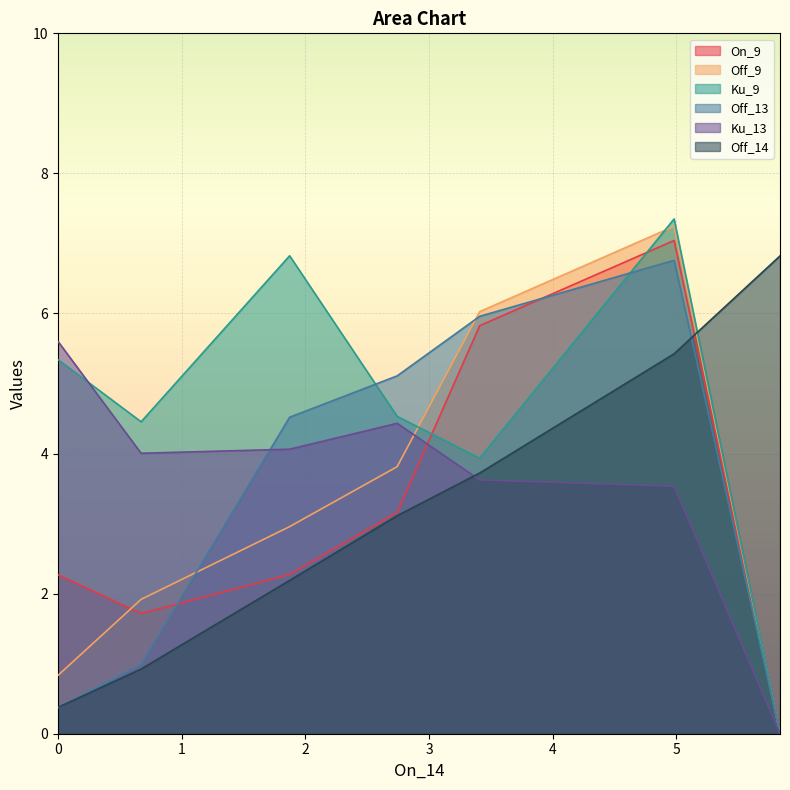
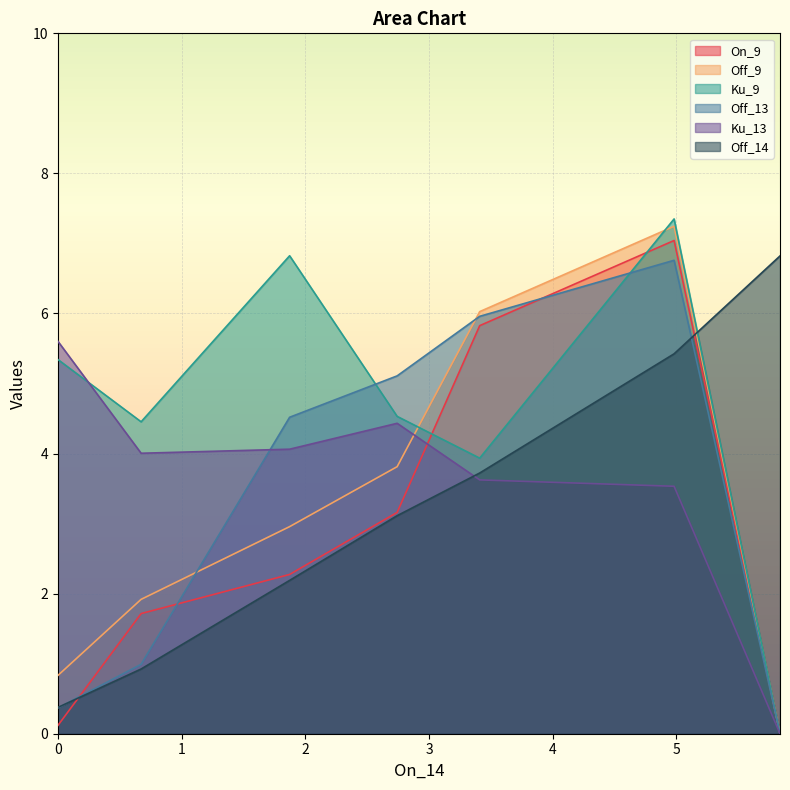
On_9, 0: 2.3 -> 0.1
